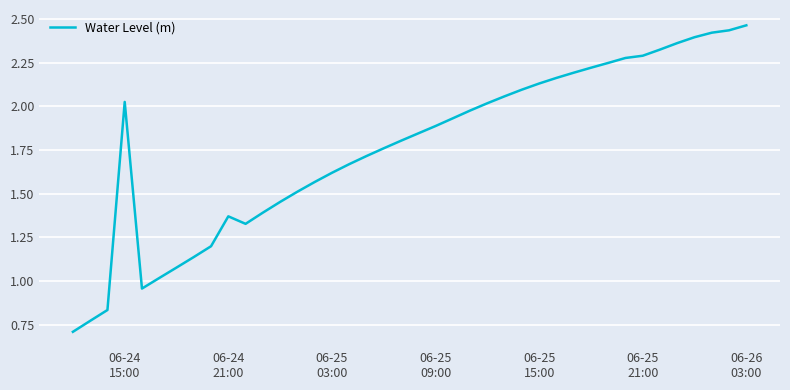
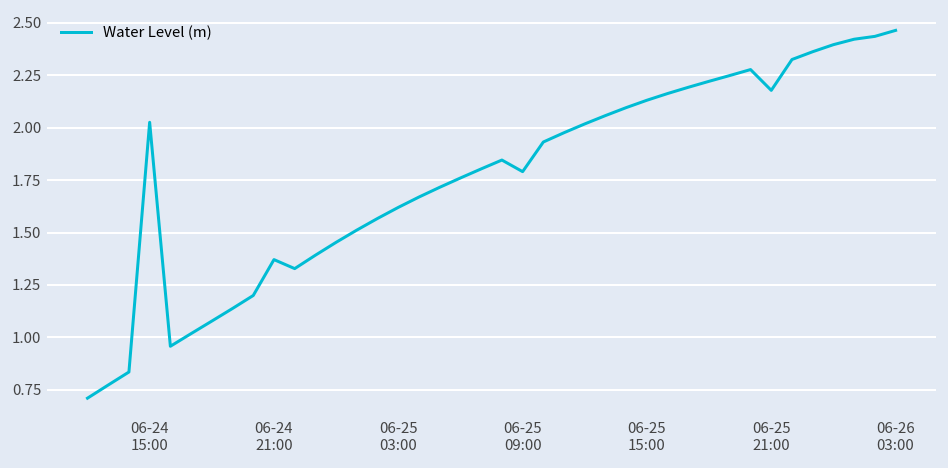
06-25 09:00: 1.89 -> 1.79
06-25 21:00: 2.29 -> 2.18
